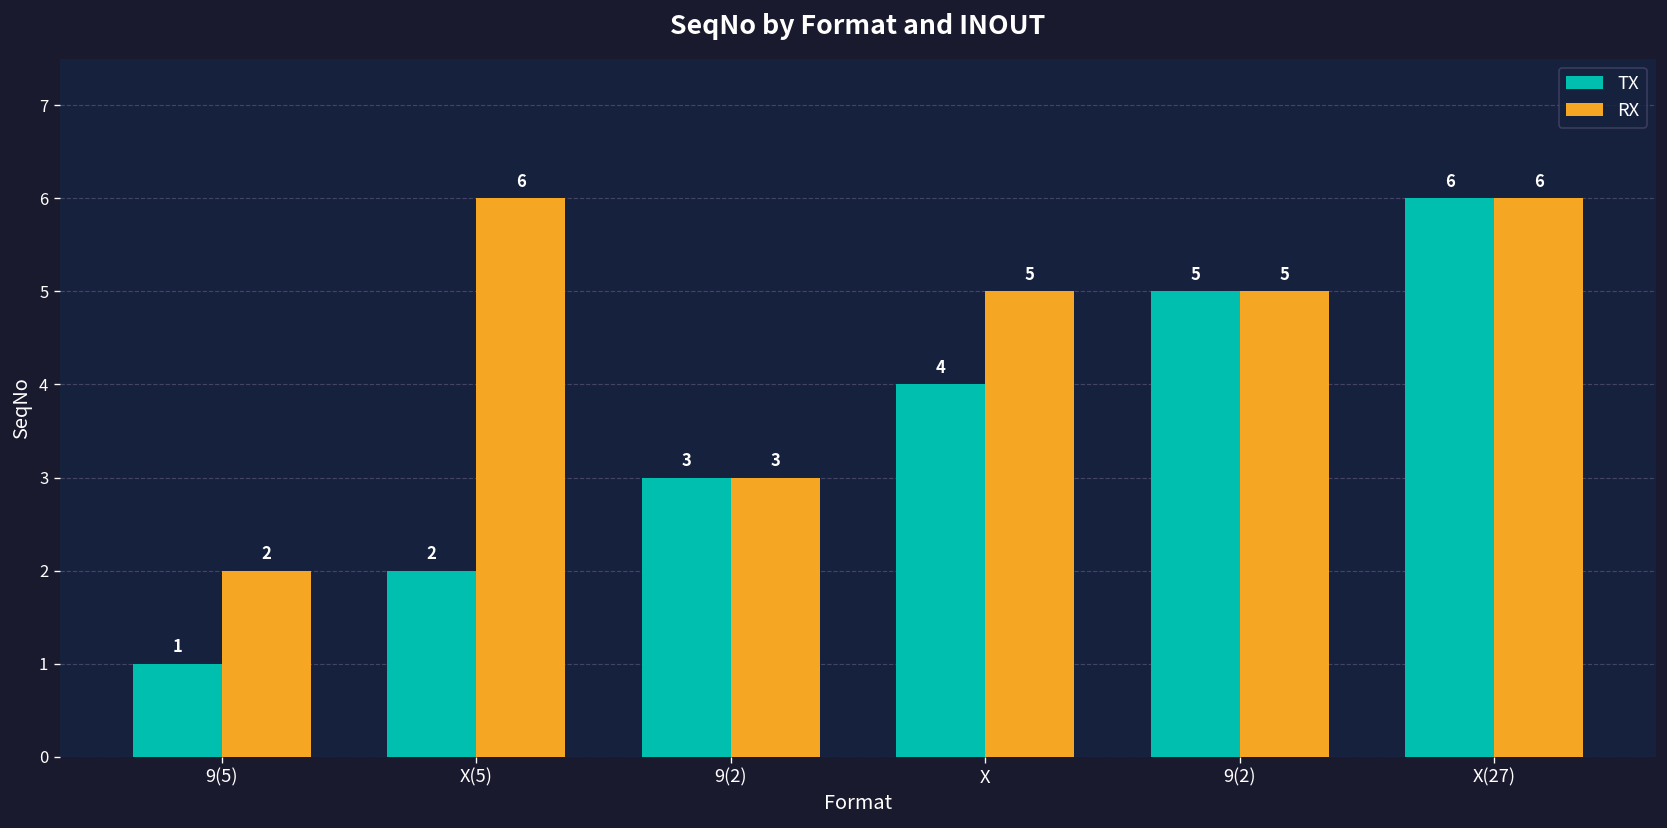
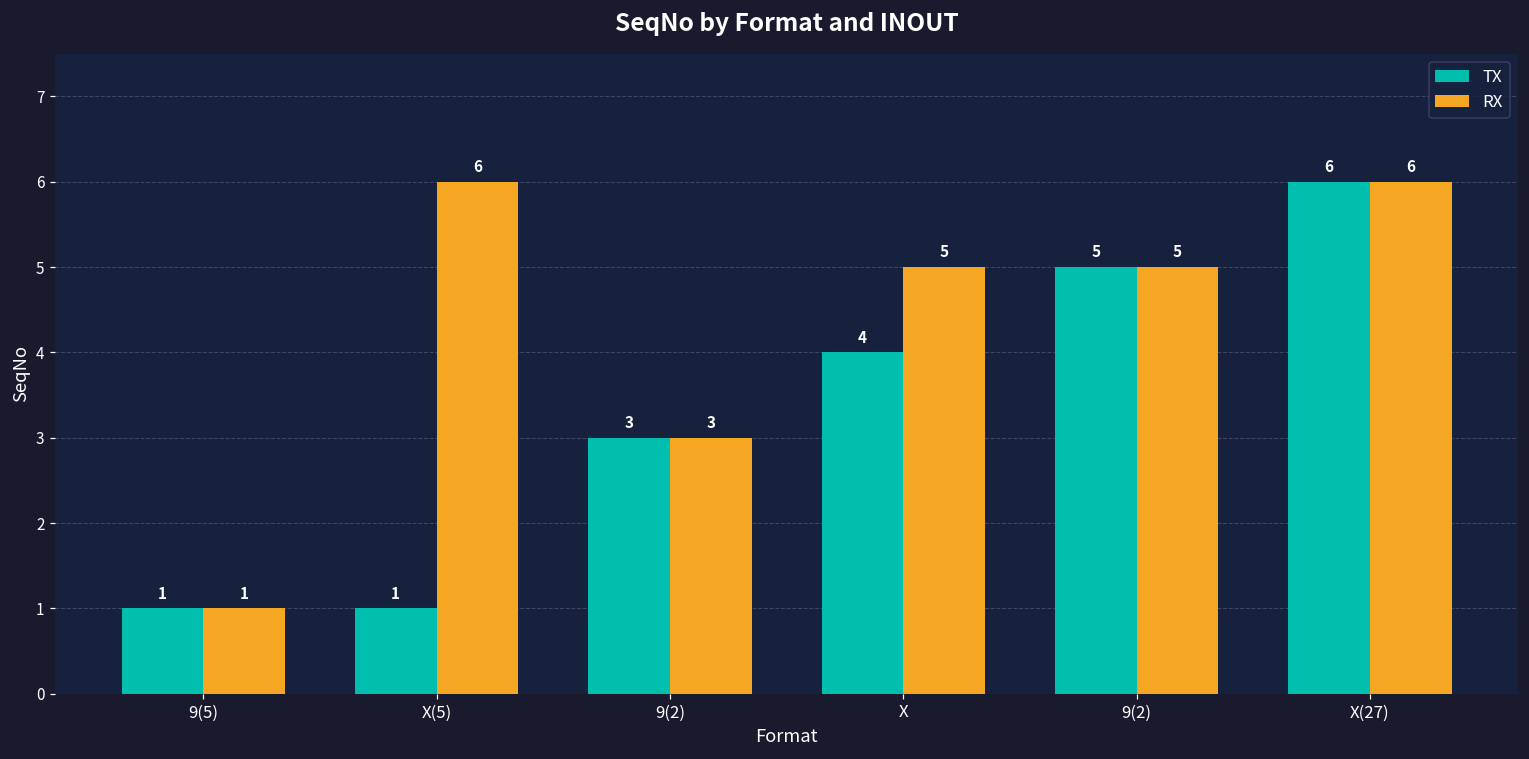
RX, 9(5): 2 -> 1
TX, X(5): 2 -> 1
